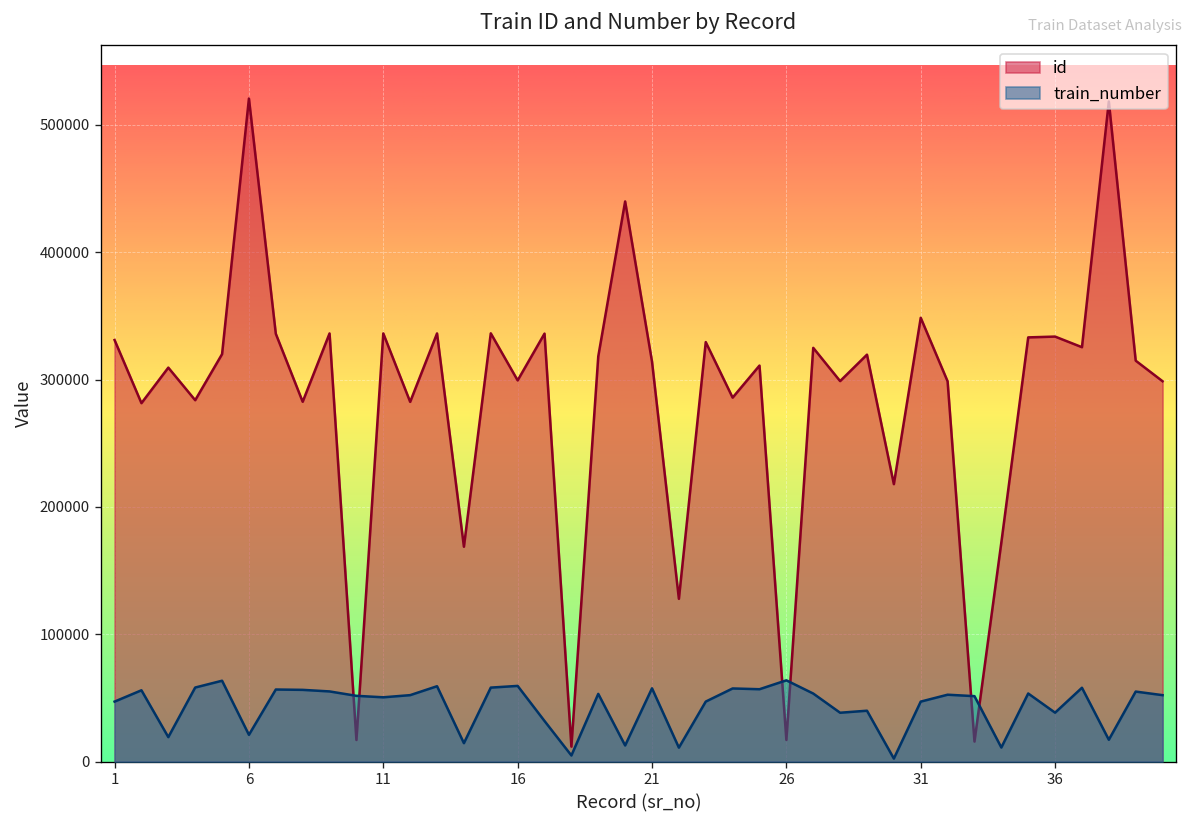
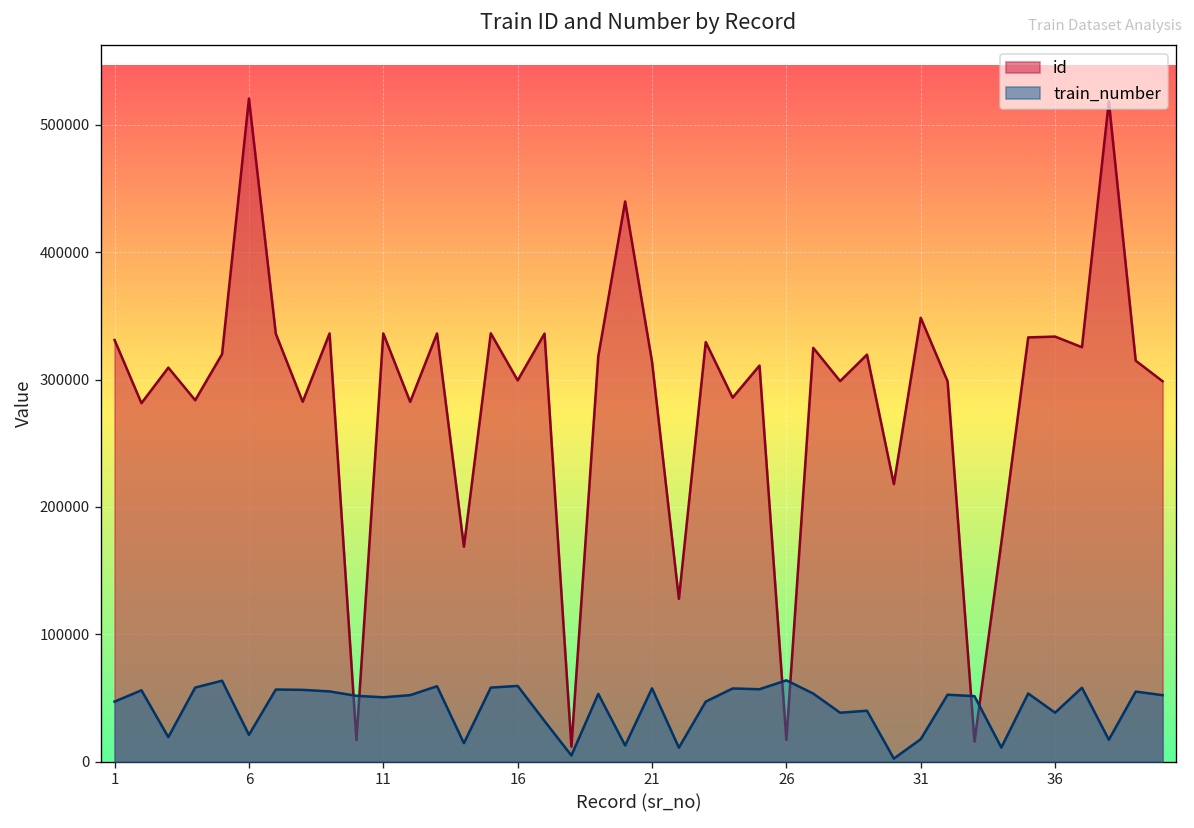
train_number, 31: 47000 -> 18000
